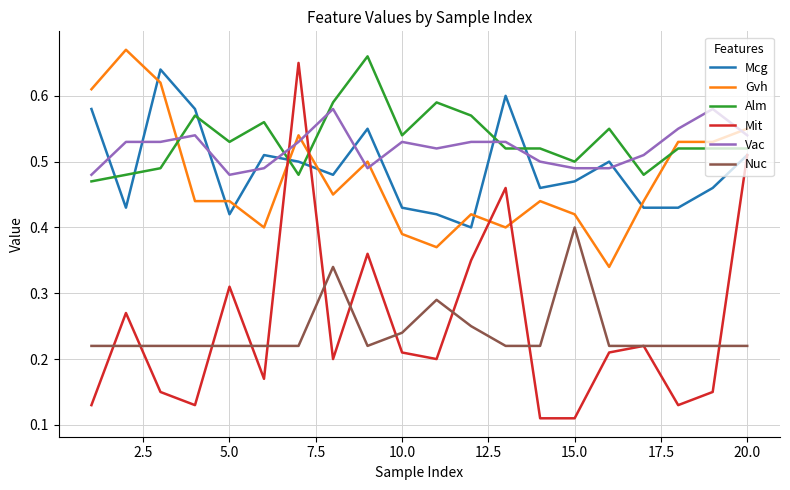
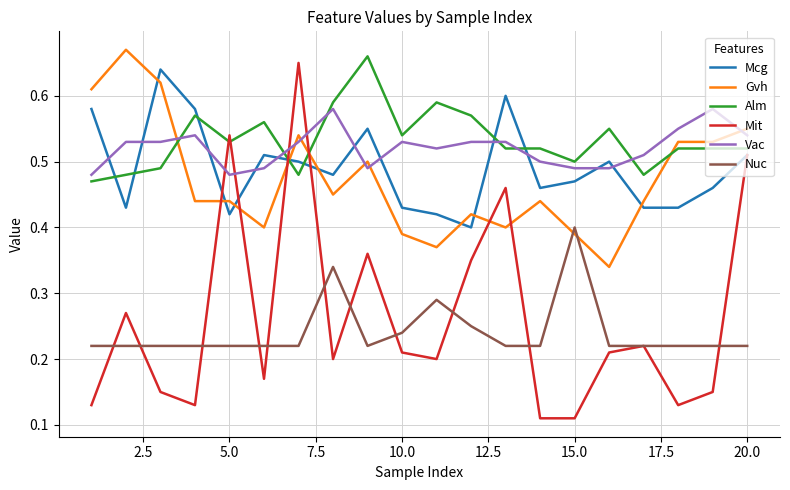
Mit, 5.0: 0.31 -> 0.54
Gvh, 15.0: 0.42 -> 0.39
